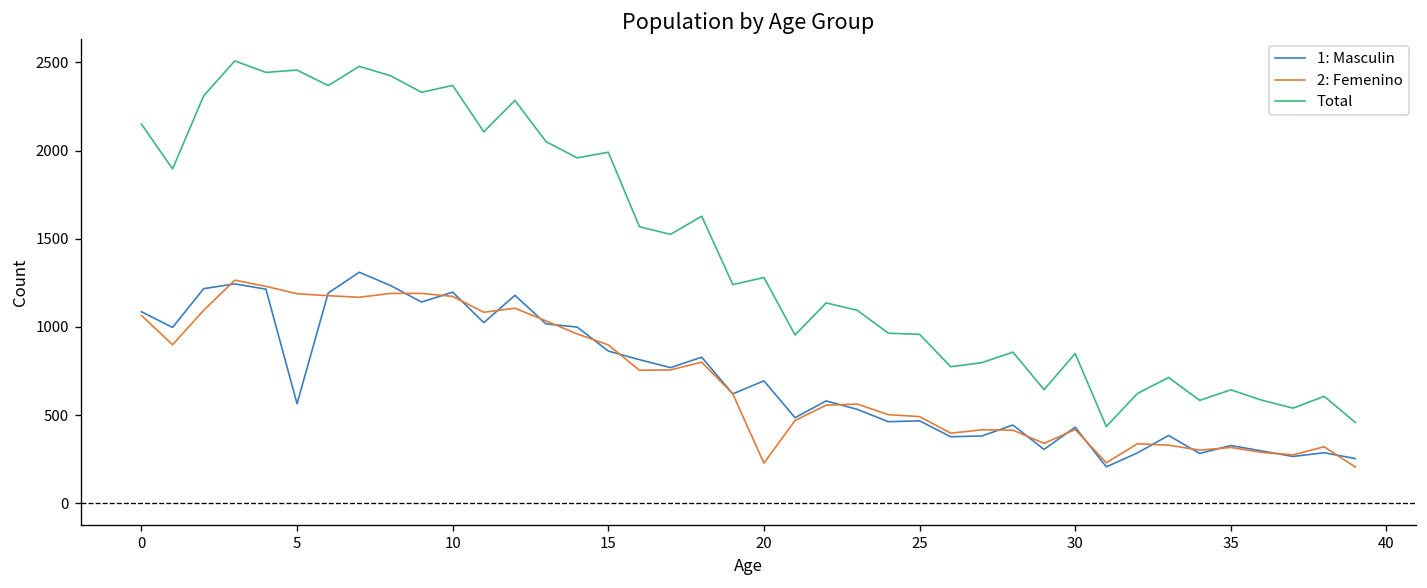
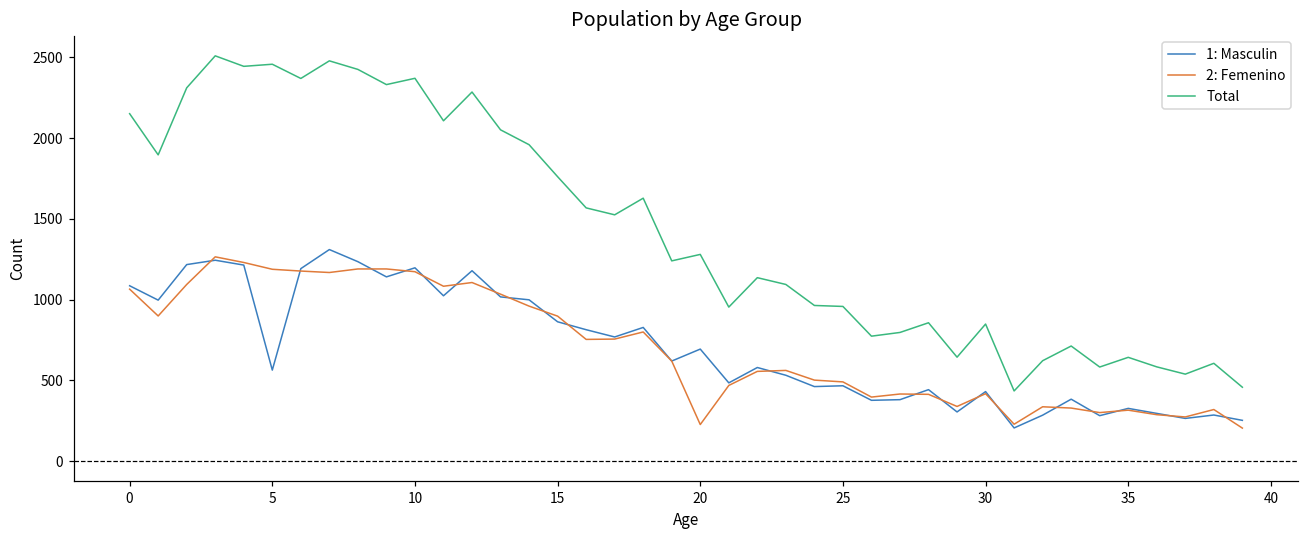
Total, 15: 1990 -> 1760
